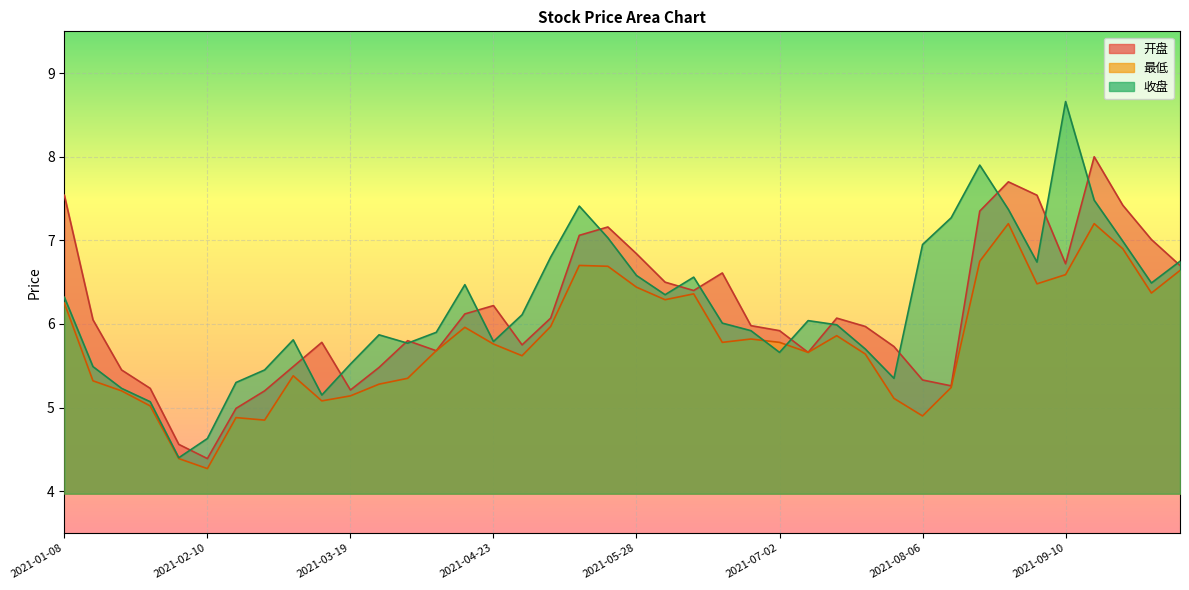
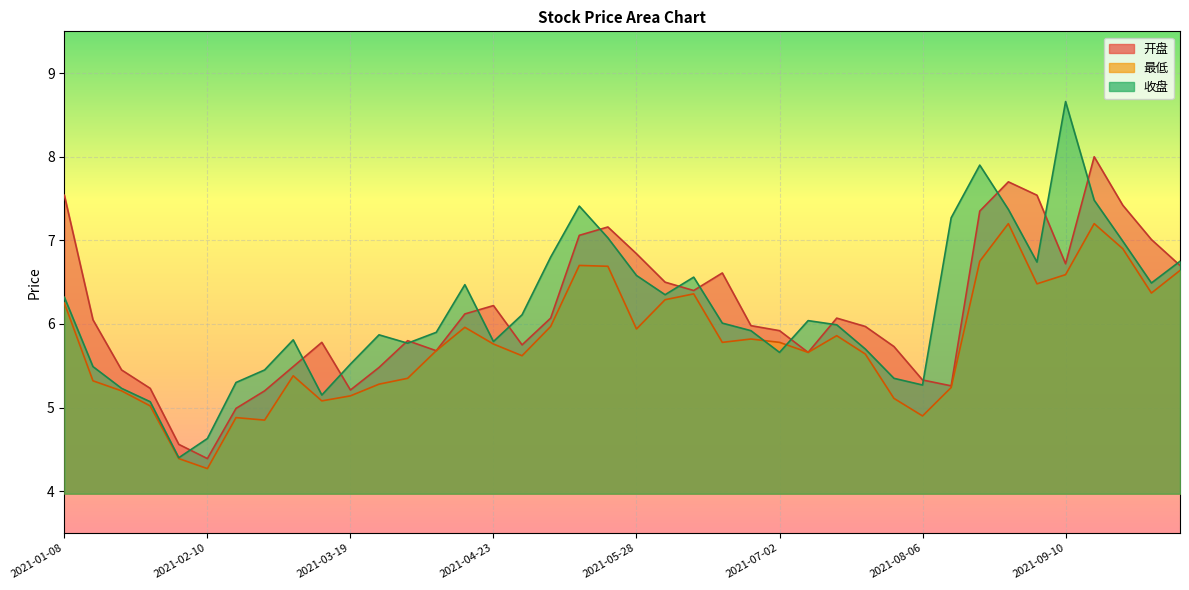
最低, 2021-05-28: 6.4 -> 5.9
收盘, 2021-08-06: 7.0 -> 5.3
